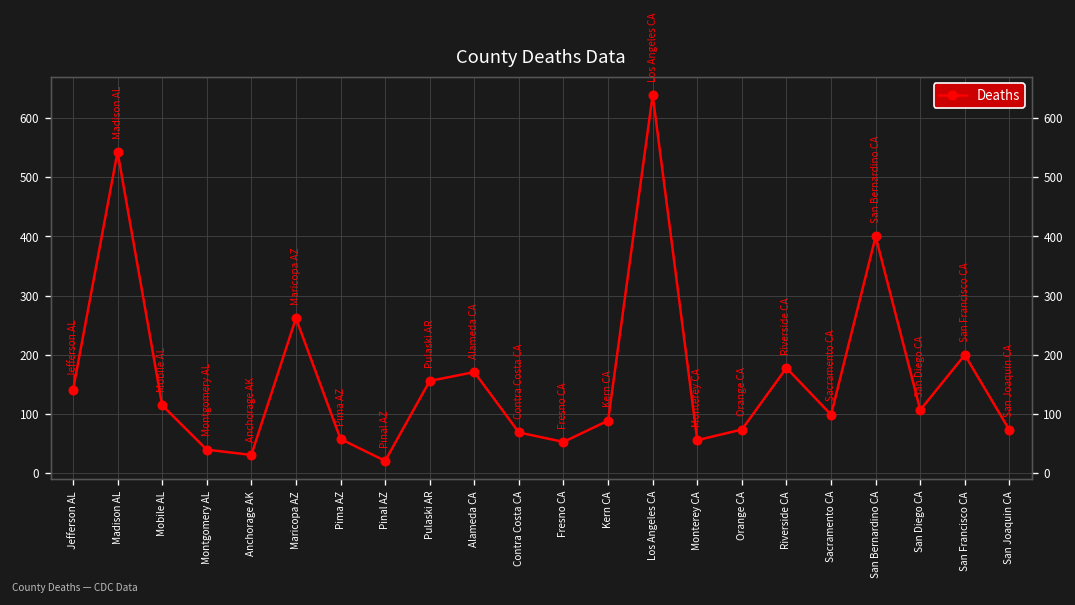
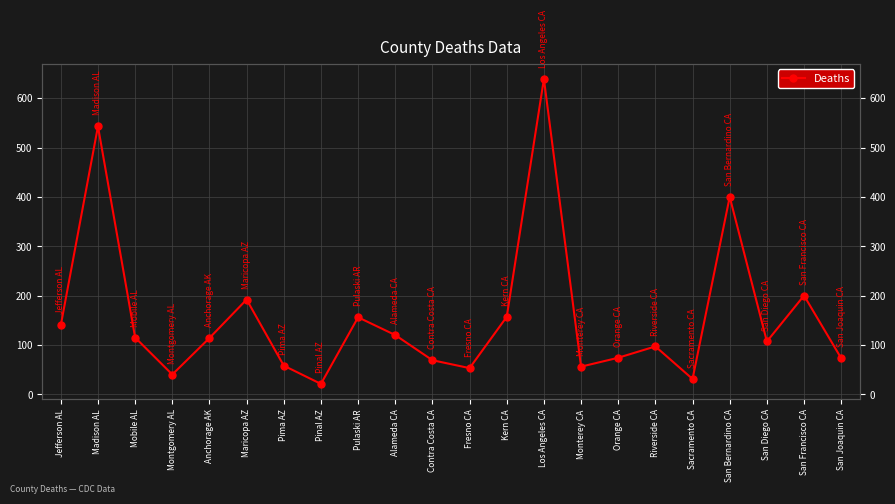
Anchorage AK: 30 -> 110
Maricopa AZ: 260 -> 190
Alameda CA: 170 -> 120
Kern CA: 90 -> 160
Riverside CA: 180 -> 100
Sacramento CA: 100 -> 30
